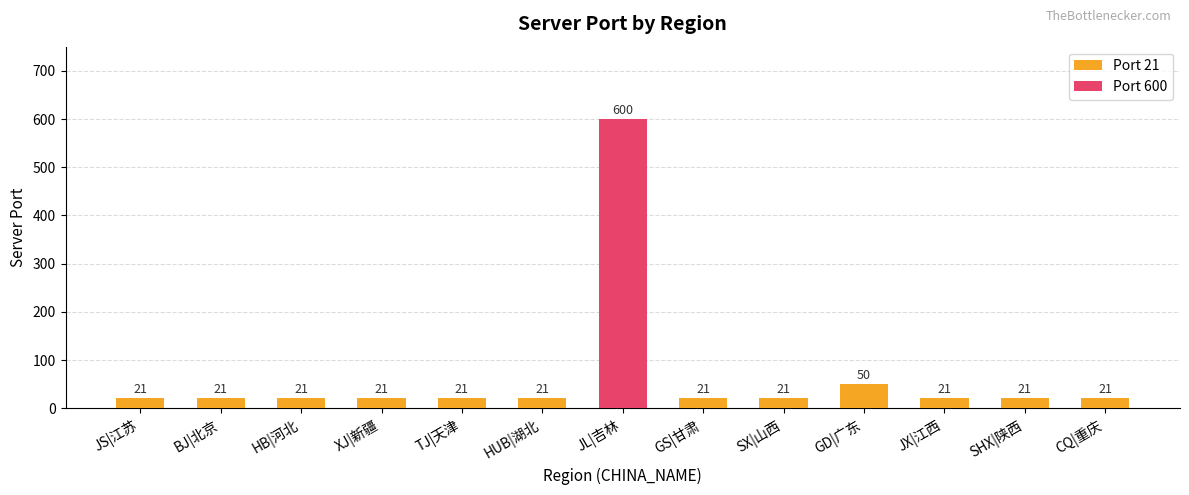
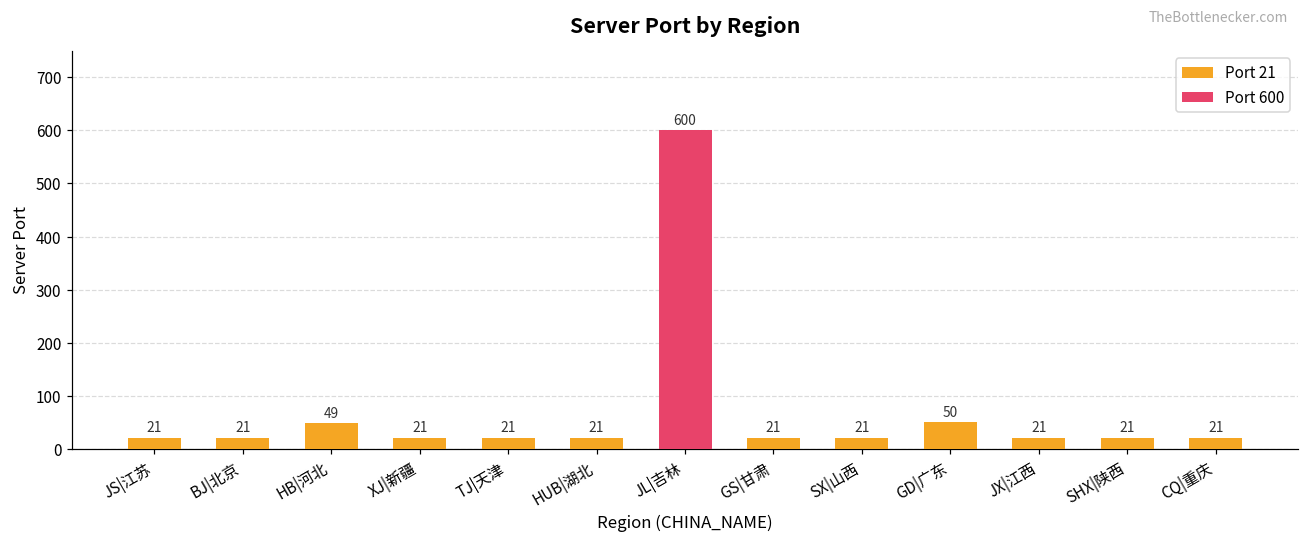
Port 21, HB|河北: 21 -> 49
